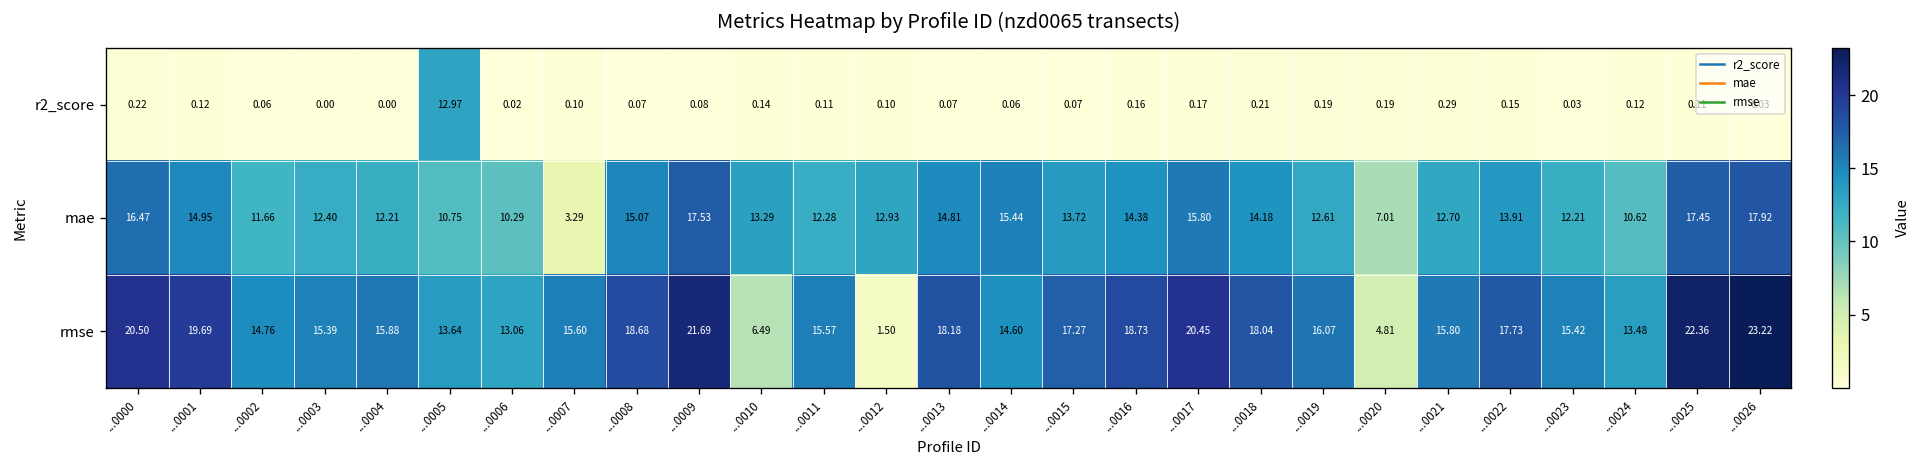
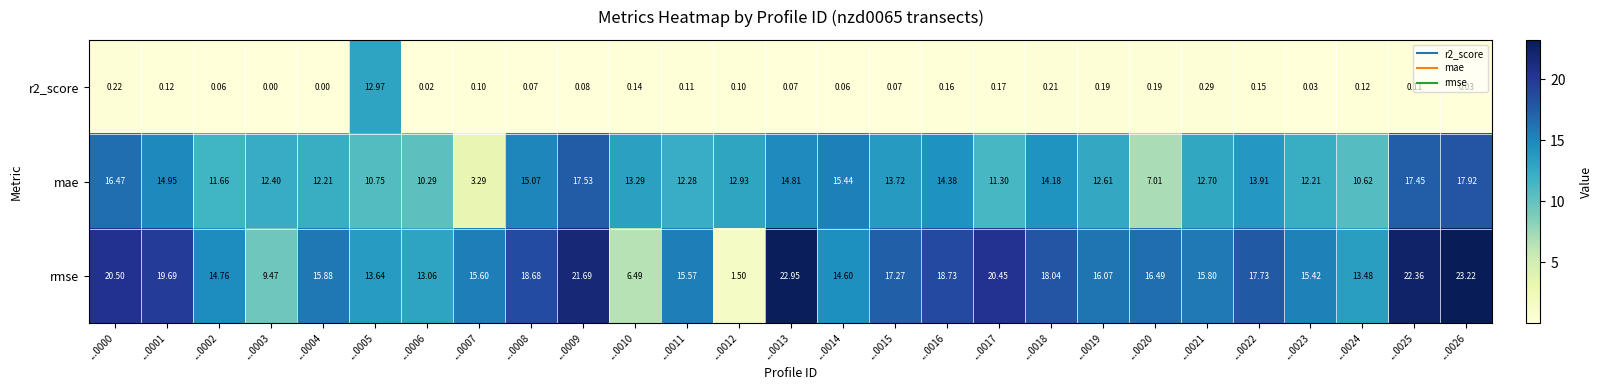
mae, ...0017: 15.80 -> 11.30
rmse, ...0003: 15.39 -> 9.47
rmse, ...0013: 18.18 -> 22.95
rmse, ...0020: 4.81 -> 16.49
